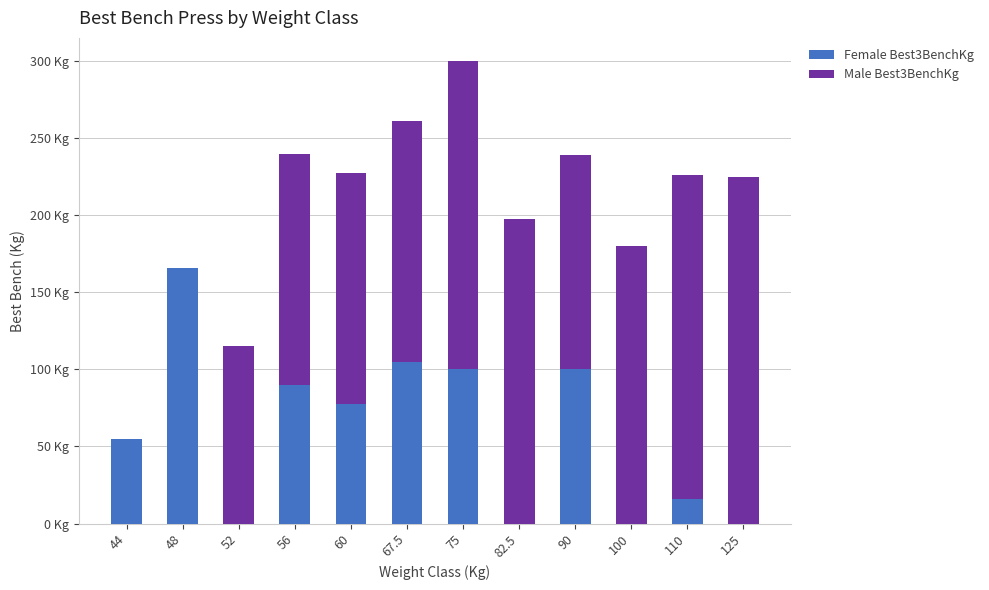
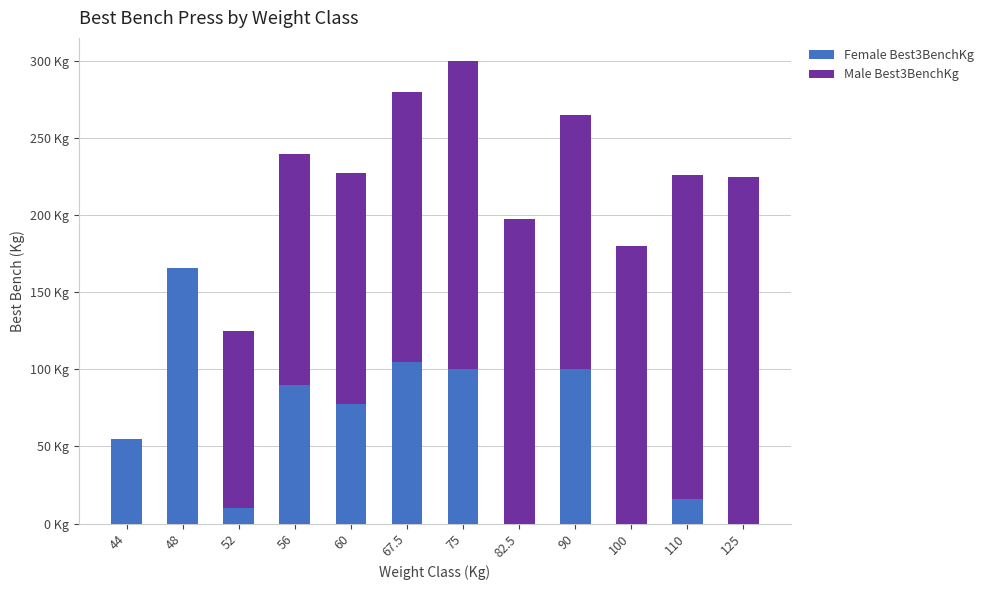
Female Best3BenchKg, 52: 0 Kg -> 10 Kg
Male Best3BenchKg, 67.5: 156 Kg -> 175 Kg
Male Best3BenchKg, 90: 139 Kg -> 165 Kg
